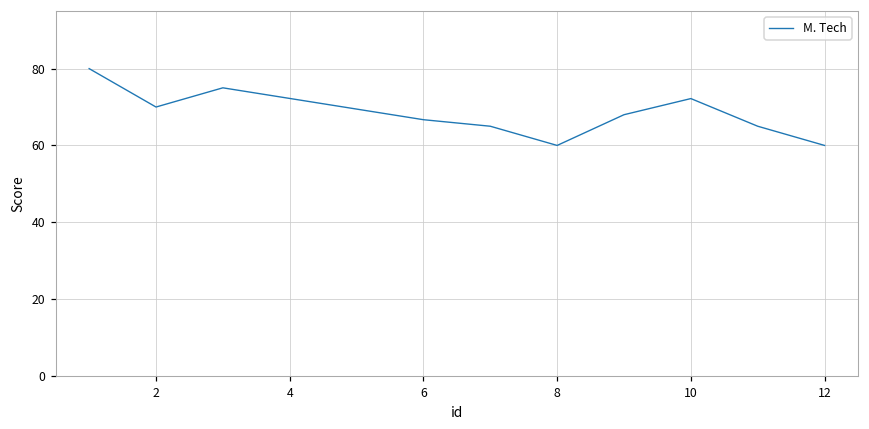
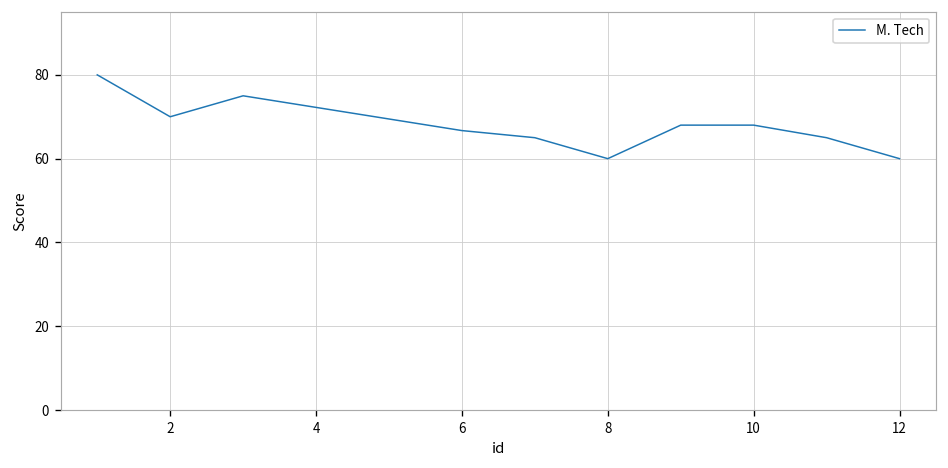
10: 72 -> 68
